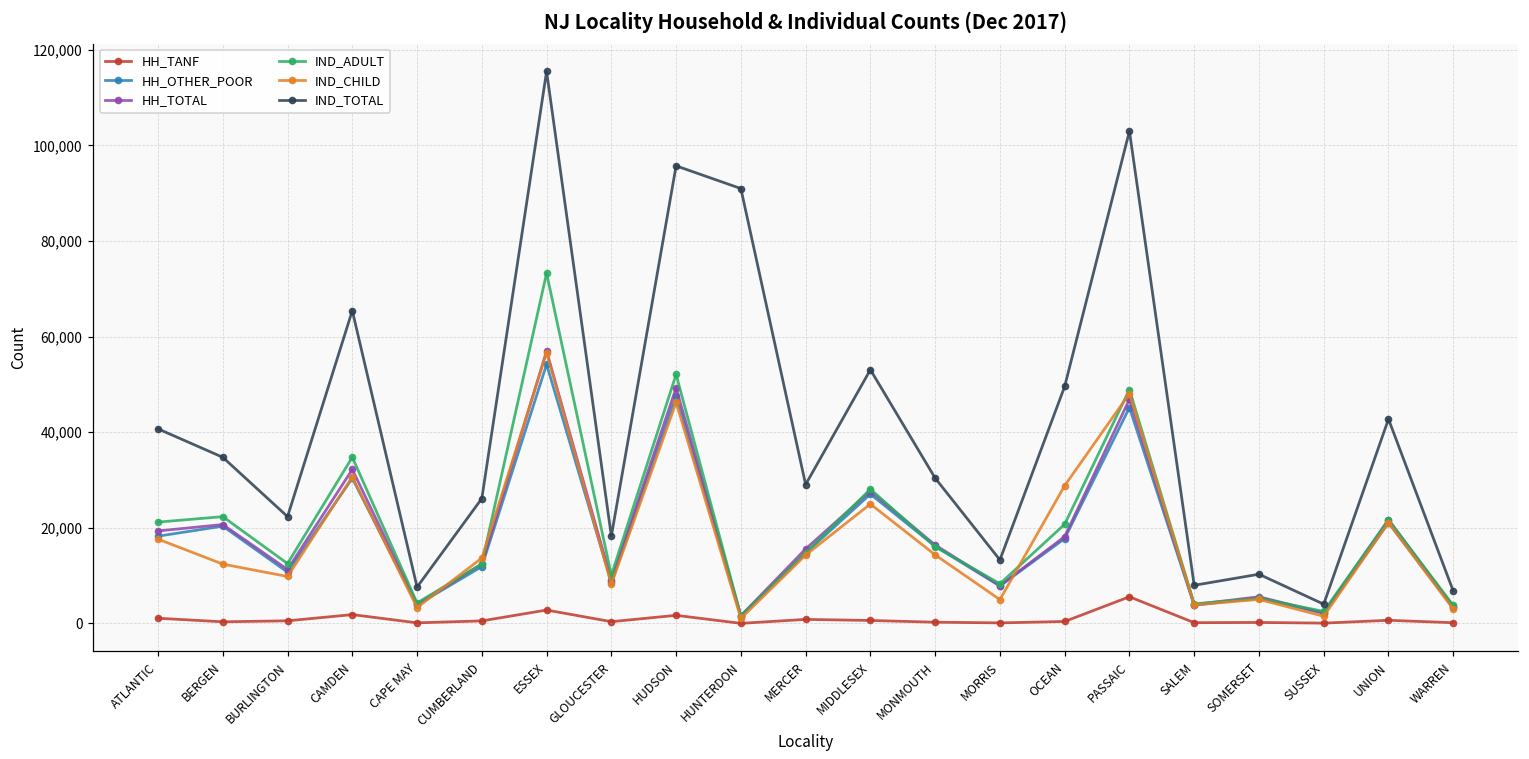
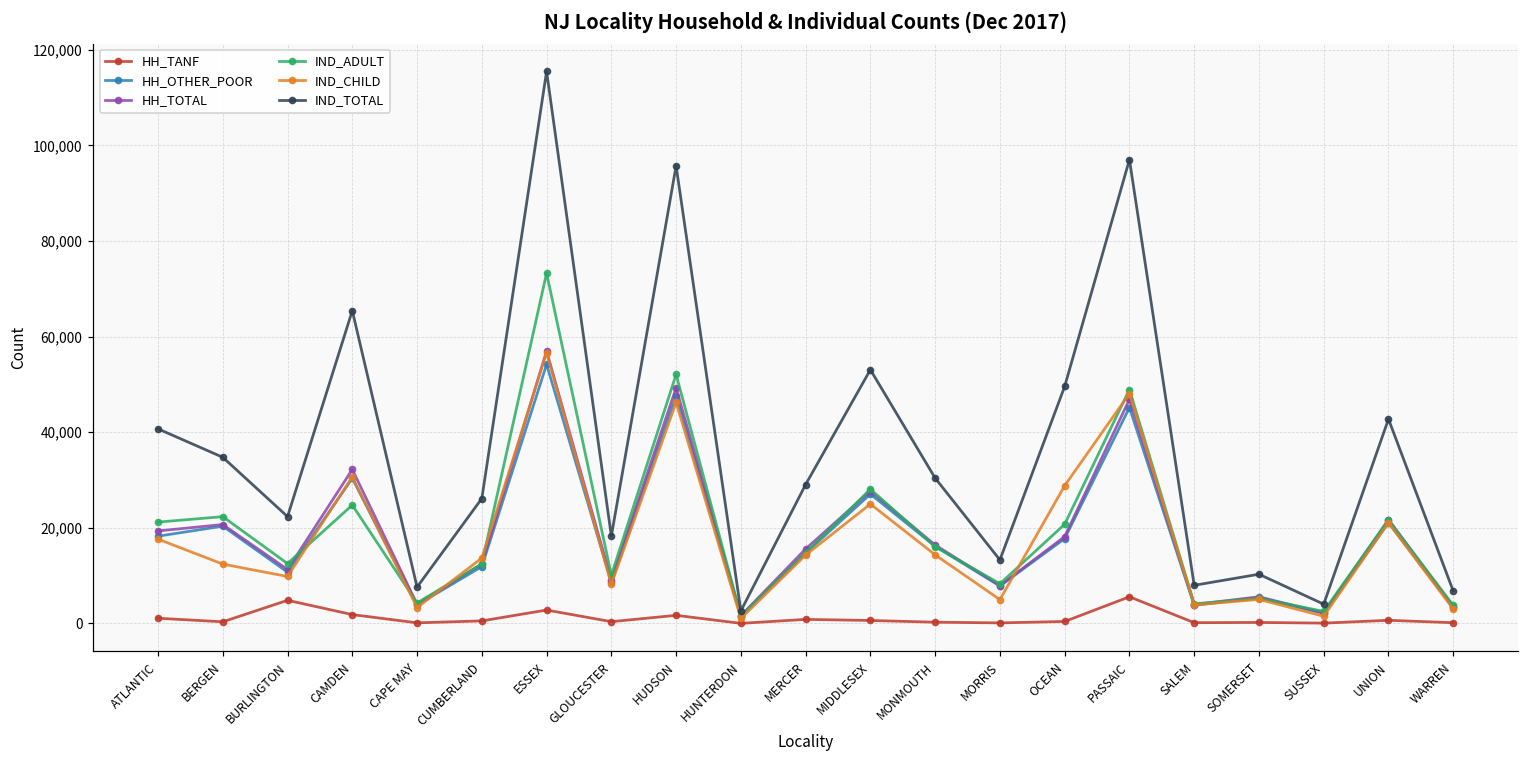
HH_TANF, BURLINGTON: 1,000 -> 5,000
IND_ADULT, CAMDEN: 35,000 -> 25,000
IND_TOTAL, HUNTERDON: 91,000 -> 3,000
IND_TOTAL, PASSAIC: 103,000 -> 97,000
